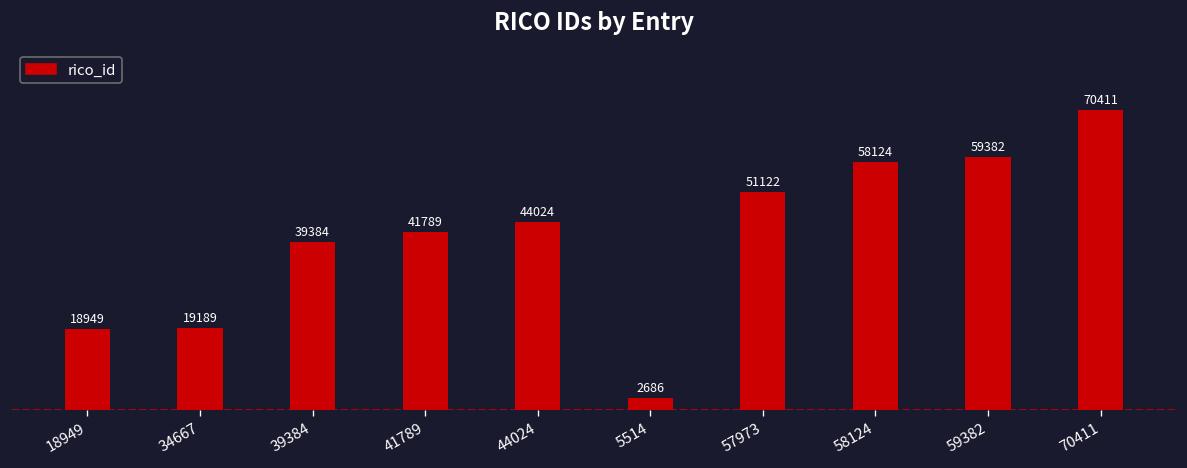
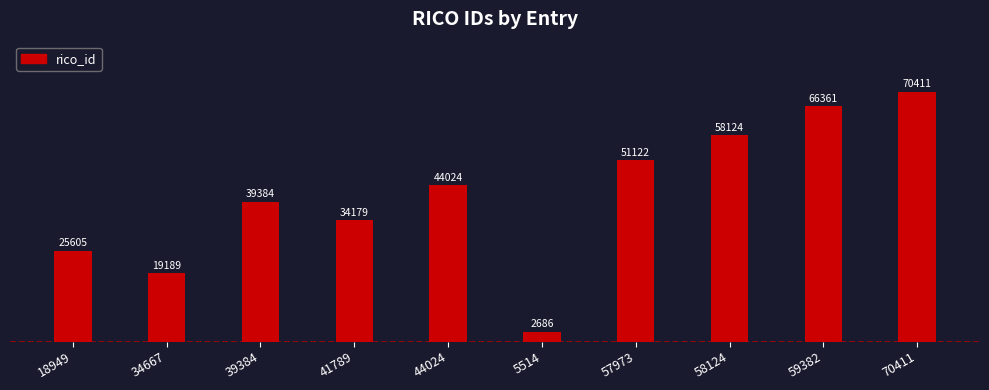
18949: 18949 -> 25605
41789: 41789 -> 34179
59382: 59382 -> 66361
